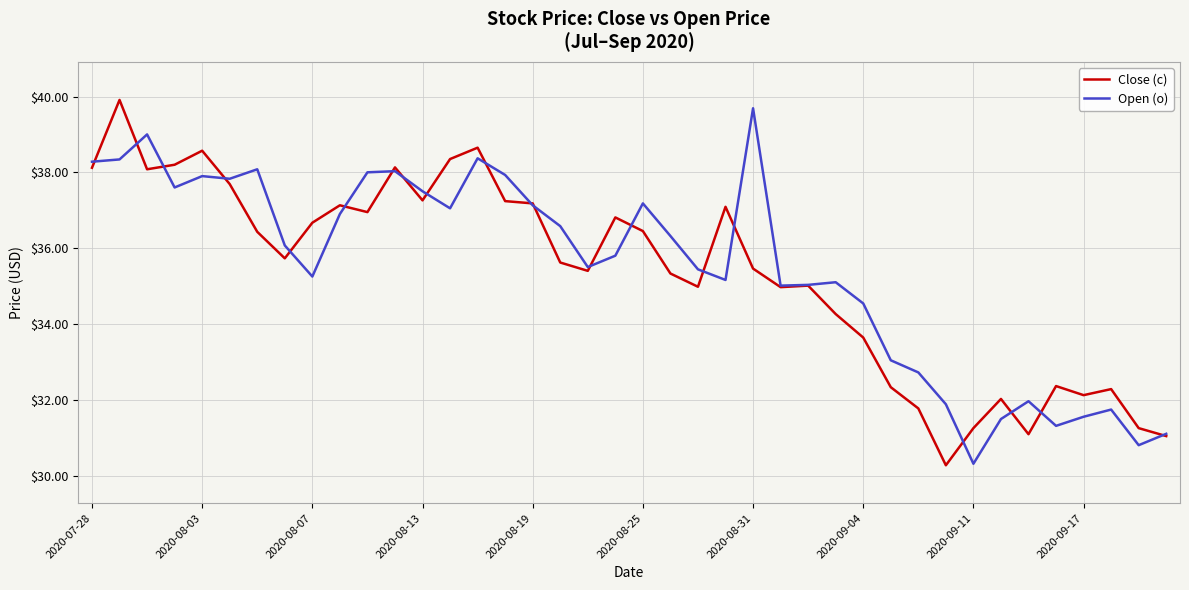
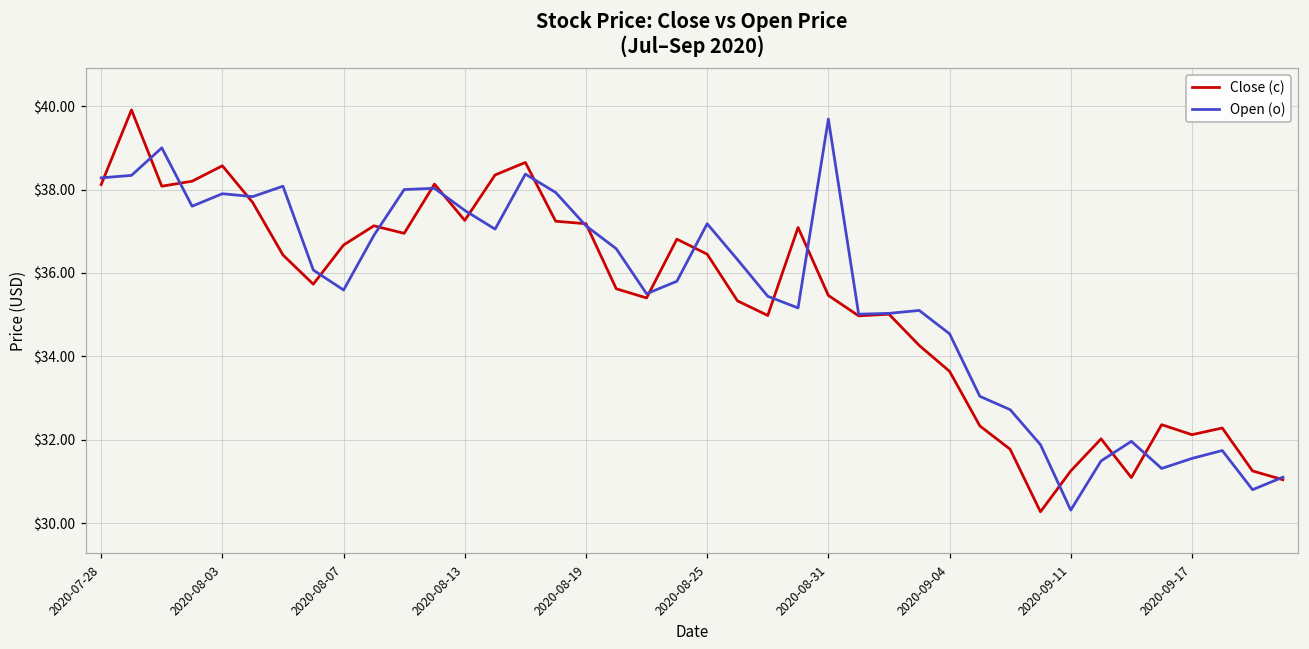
Open (o), 2020-08-07: $35.3 -> $35.6
